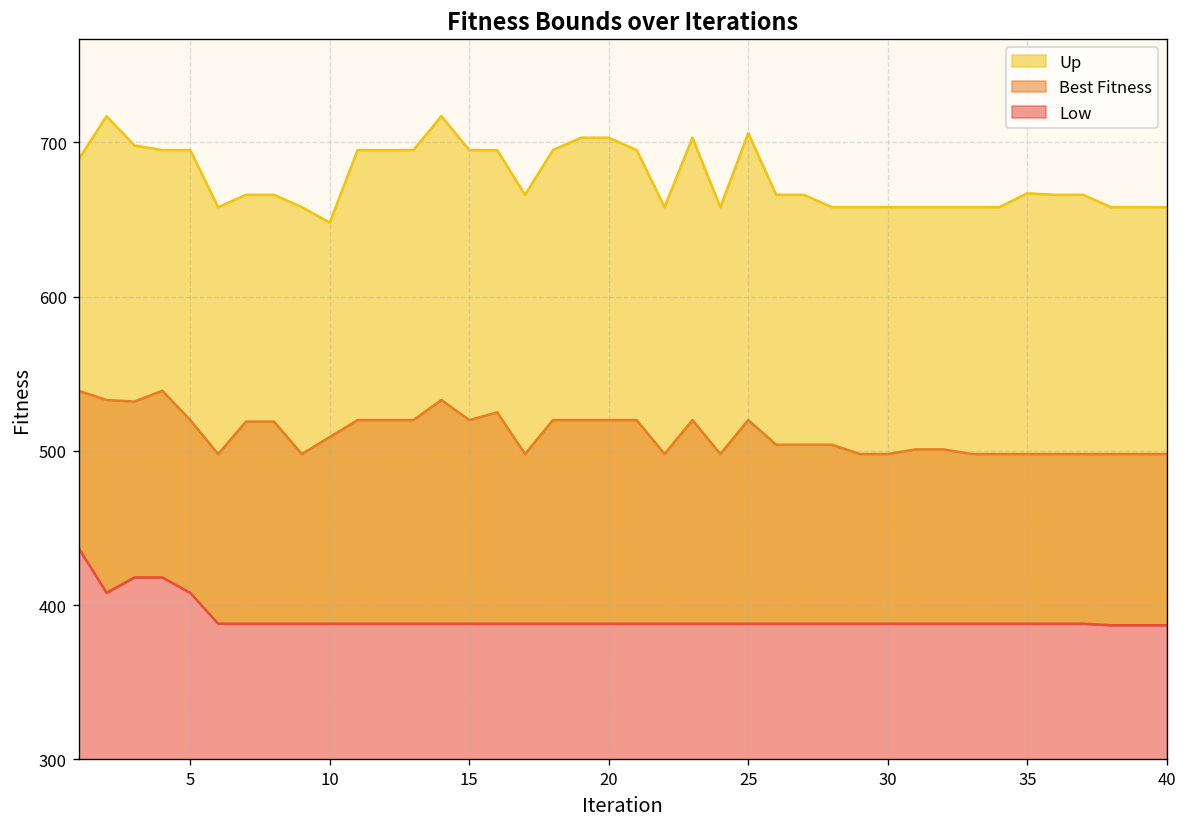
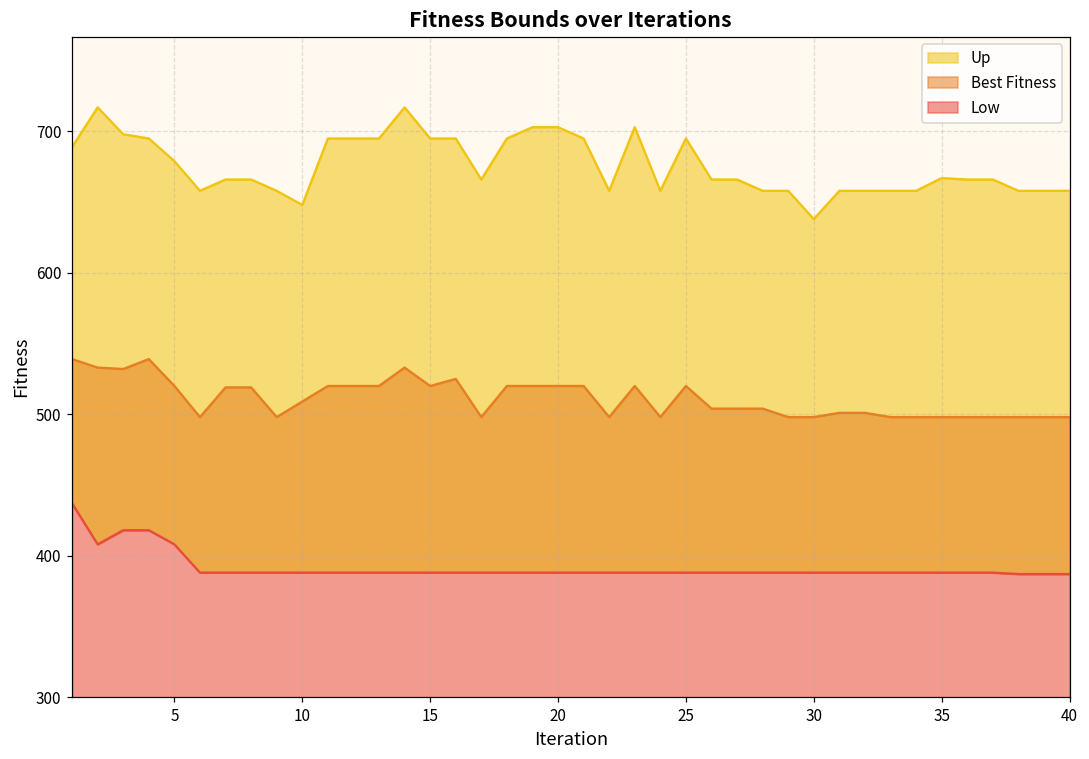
Up, 5: 695 -> 679
Up, 25: 706 -> 695
Up, 30: 658 -> 638
